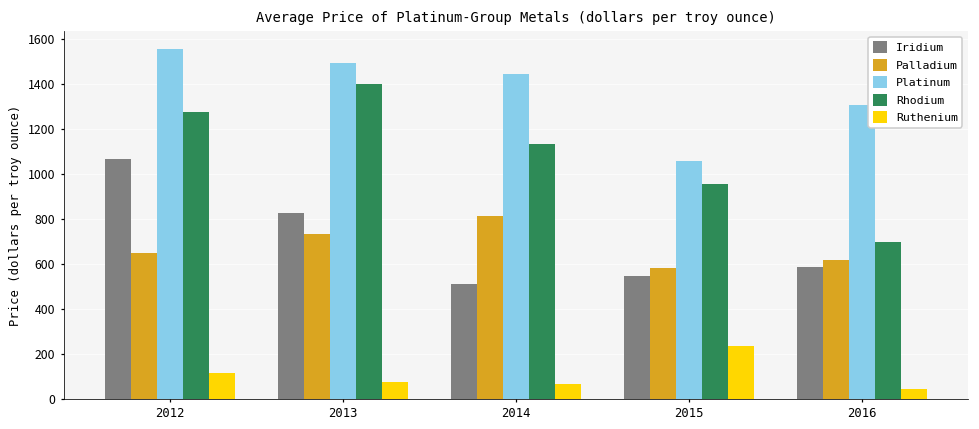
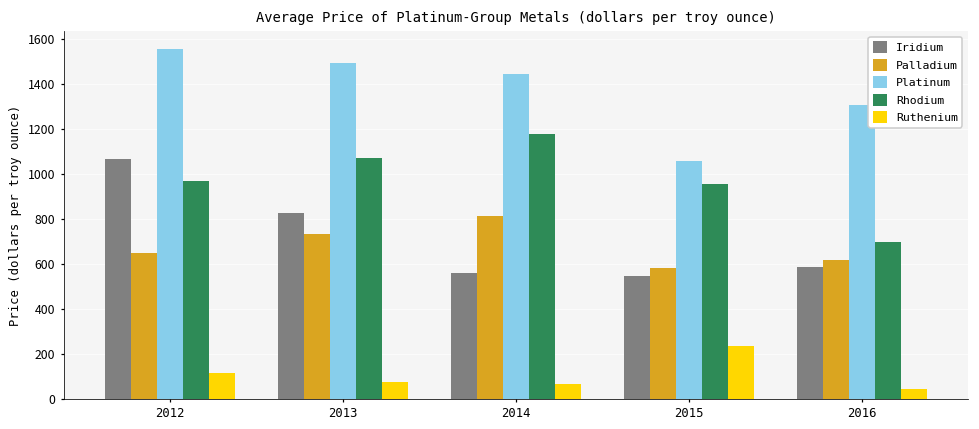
Rhodium, 2012: 1270 -> 970
Rhodium, 2013: 1400 -> 1070
Iridium, 2014: 510 -> 560
Rhodium, 2014: 1130 -> 1170
